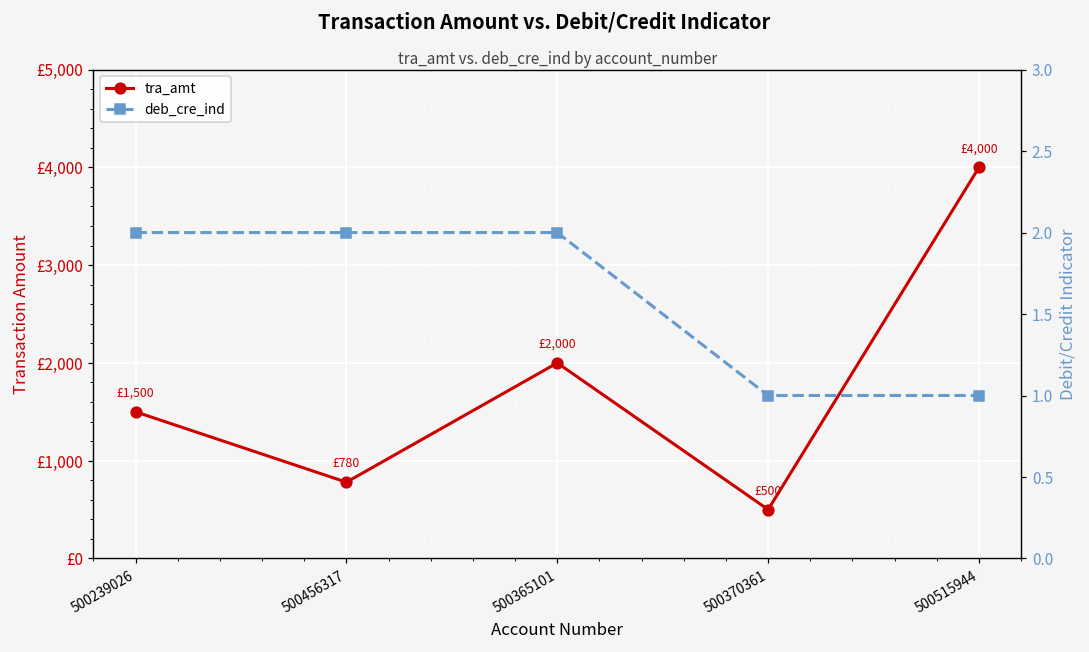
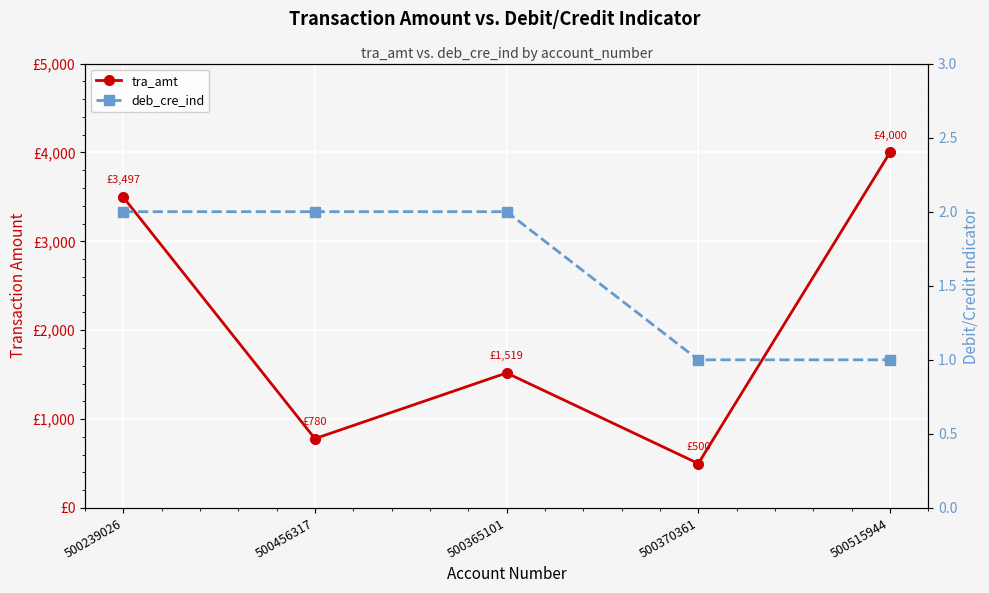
tra_amt, 500239026: £1,500 -> £3,497
tra_amt, 500365101: £2,000 -> £1,519
